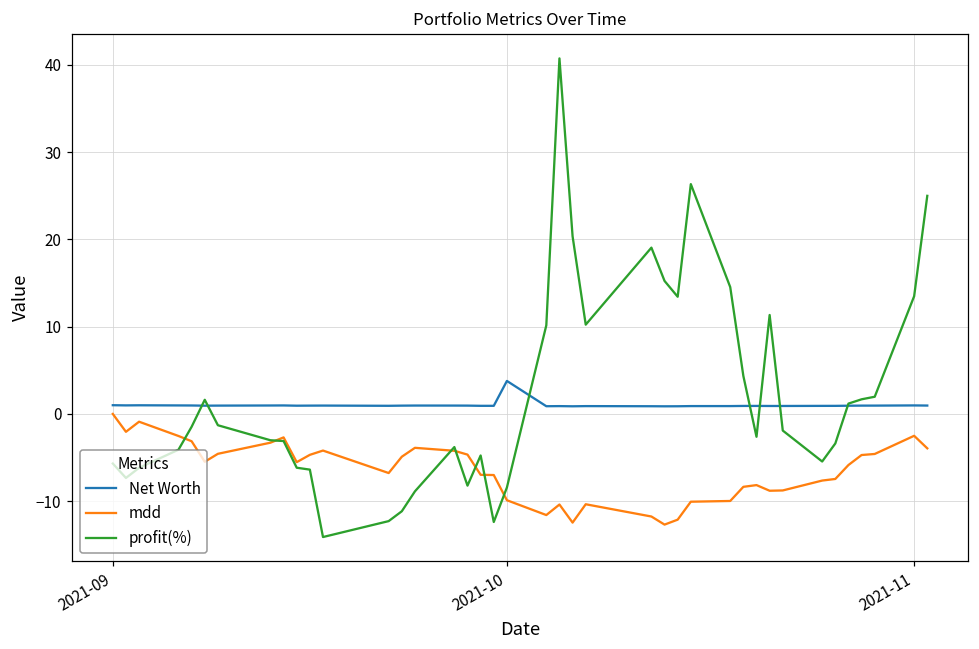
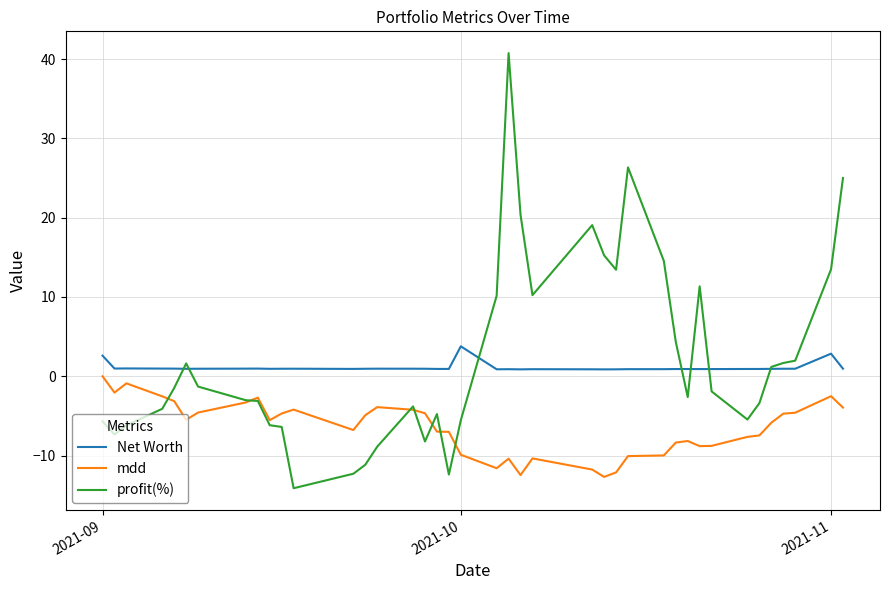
Net Worth, 2021-09: 1 -> 3
profit(%), 2021-10: -8 -> -6
Net Worth, 2021-11: 1 -> 3
